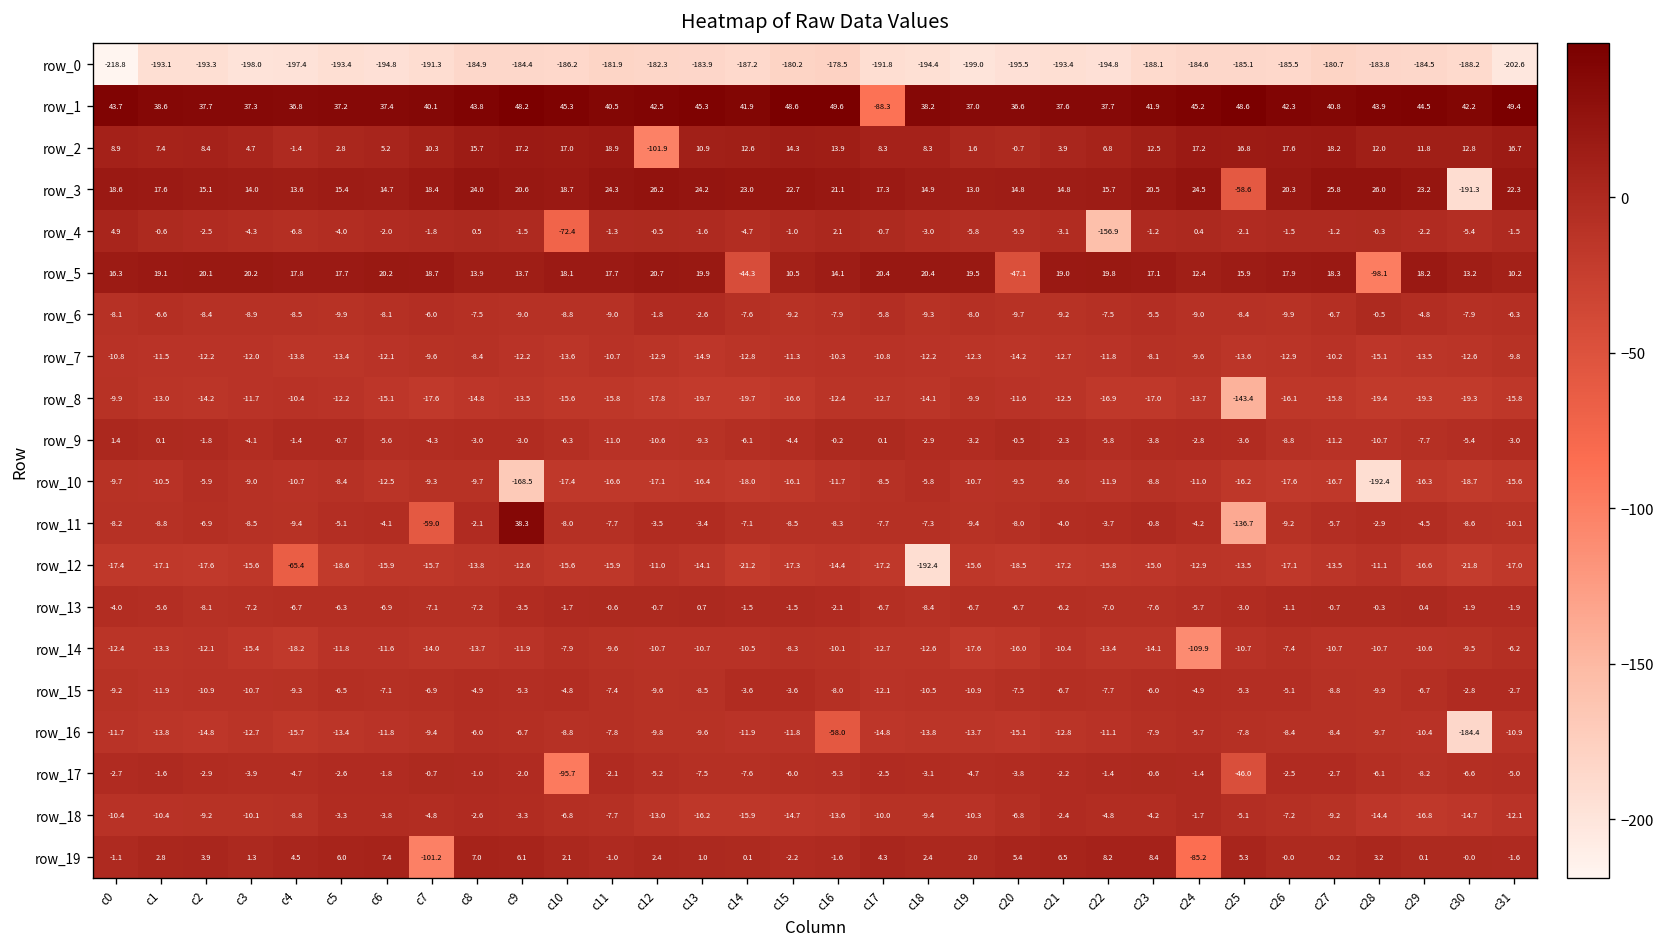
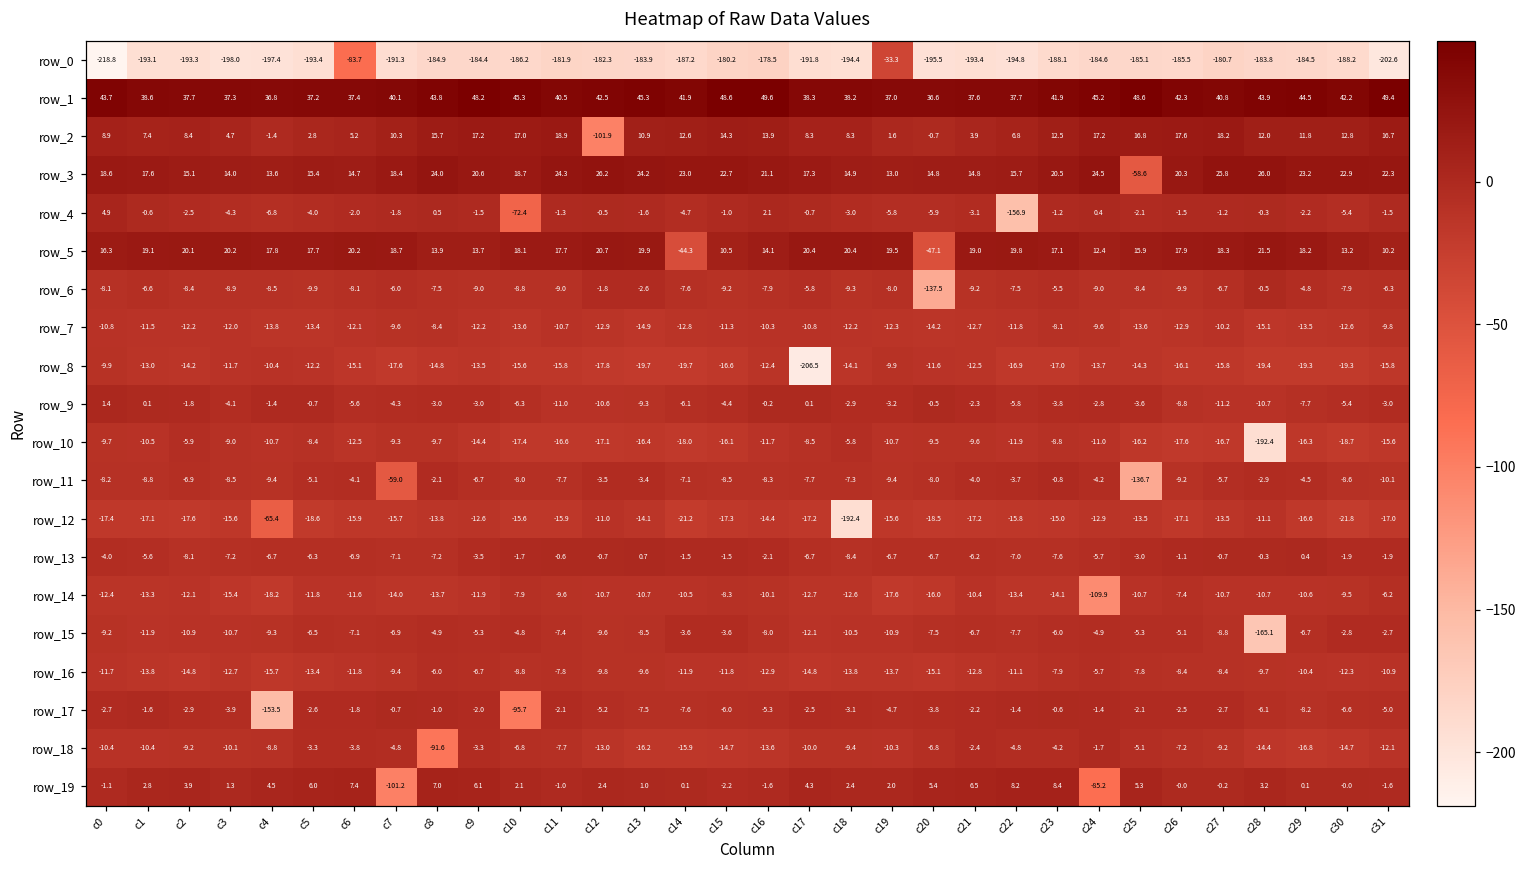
row_0, c6: -194.8 -> -83.7
row_0, c19: -199.0 -> -33.3
row_1, c17: -88.3 -> 38.3
row_3, c30: -191.3 -> 22.9
row_5, c28: -98.1 -> 21.5
row_6, c20: -9.7 -> -137.5
row_8, c17: -12.7 -> -206.5
row_8, c25: -143.4 -> -14.3
row_10, c9: -168.5 -> -14.4
row_11, c9: 38.3 -> -6.7
row_15, c28: -9.9 -> -165.1
row_16, c16: -58.0 -> -12.9
row_16, c30: -184.4 -> -12.3
row_17, c4: -4.7 -> -153.5
row_17, c25: -46.0 -> -2.1
row_18, c8: -2.6 -> -91.6
